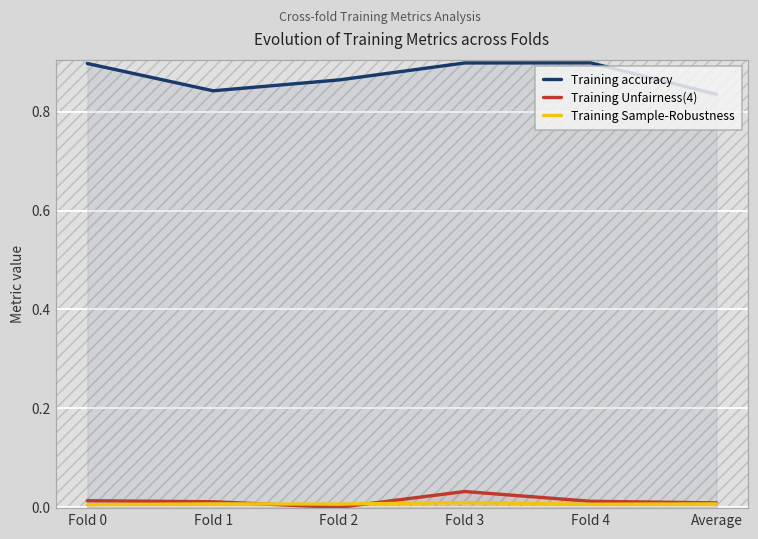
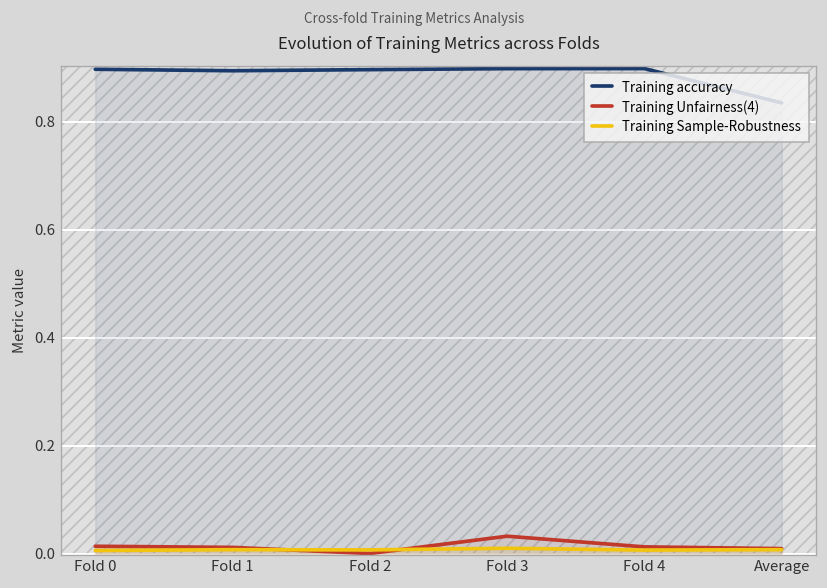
Training accuracy, Fold 1: 0.84 -> 0.89
Training accuracy, Fold 2: 0.86 -> 0.90
